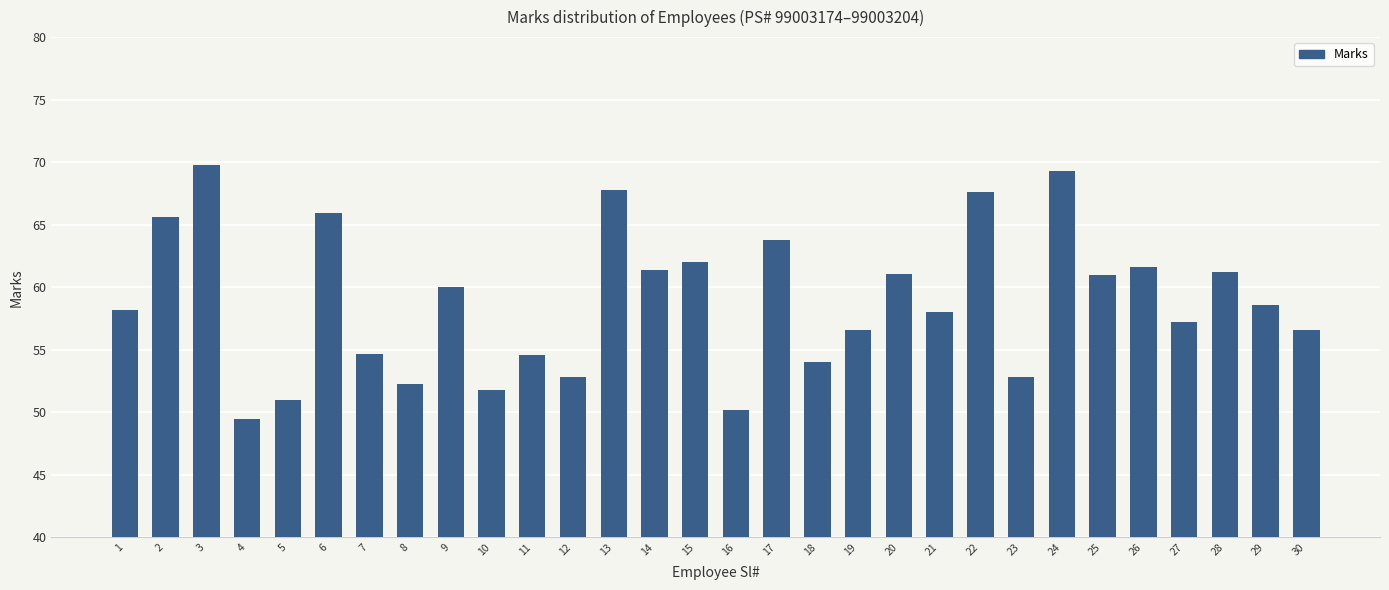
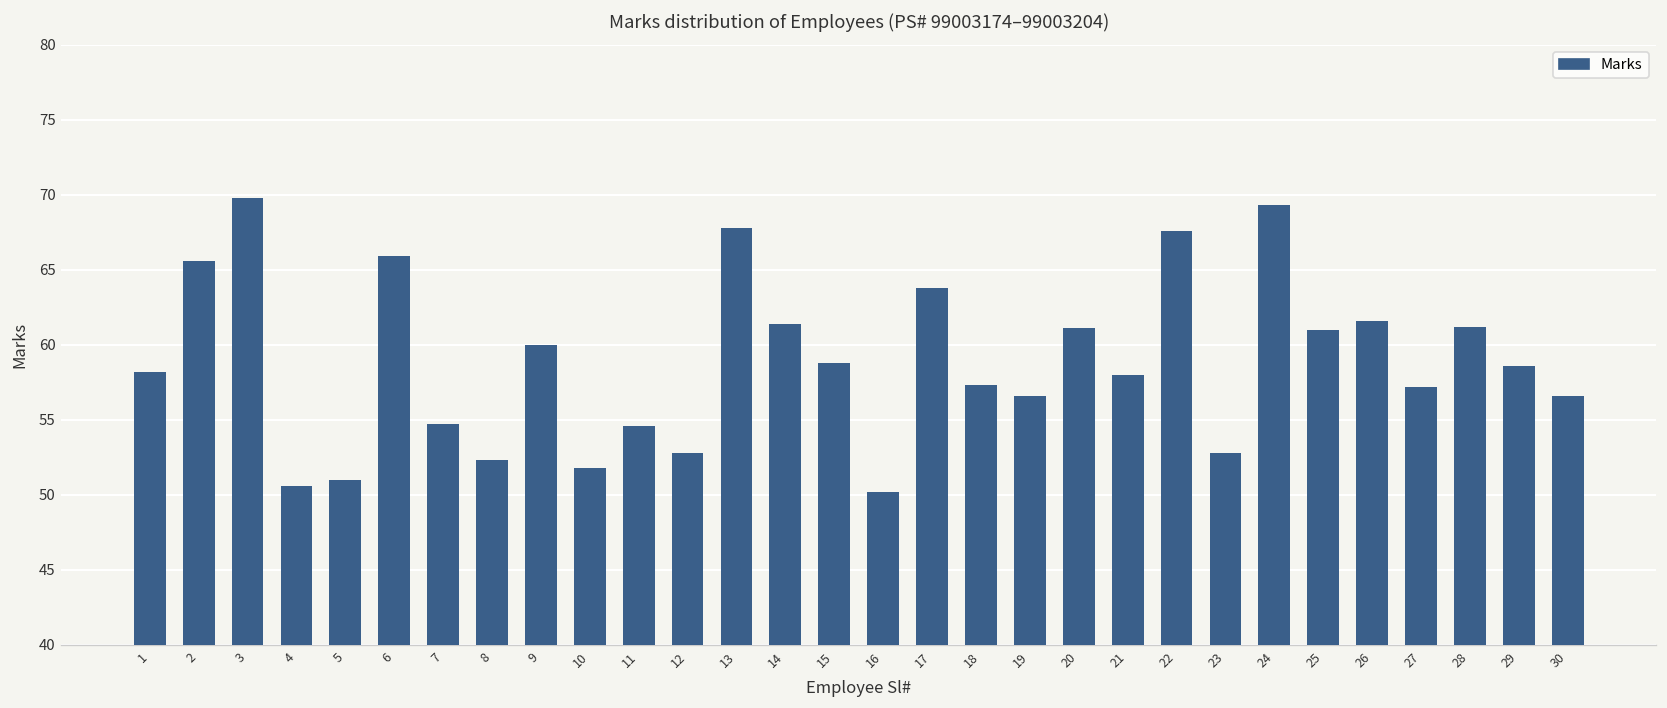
4: 49.5 -> 50.6
15: 62.0 -> 58.8
18: 54.0 -> 57.3
